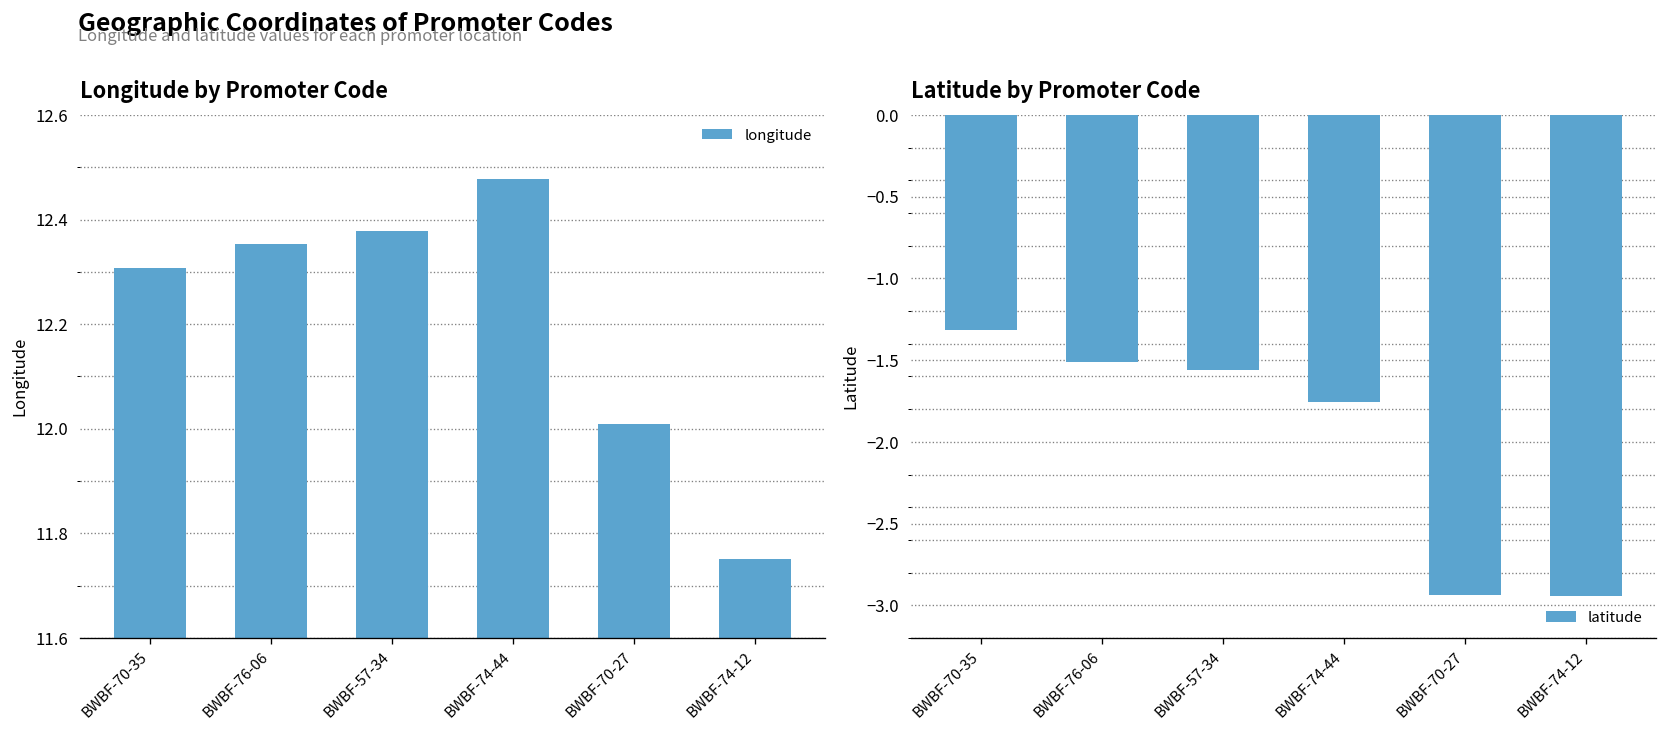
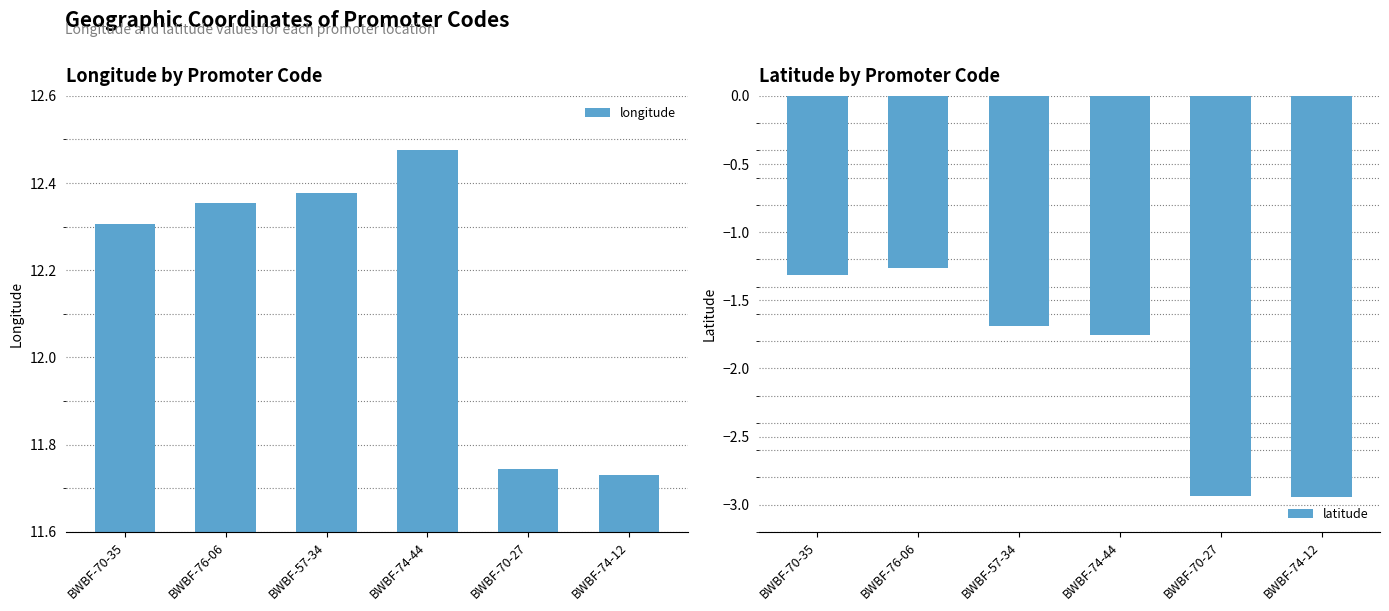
Longitude by Promoter Code, BWBF-70-27: 12.01 -> 11.74
Longitude by Promoter Code, BWBF-74-12: 11.75 -> 11.73
Latitude by Promoter Code, BWBF-76-06: -1.51 -> -1.26
Latitude by Promoter Code, BWBF-57-34: -1.56 -> -1.69
